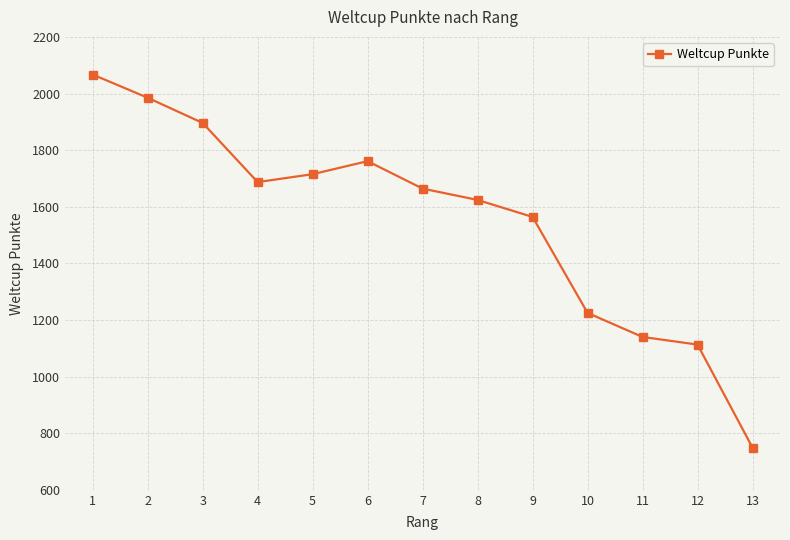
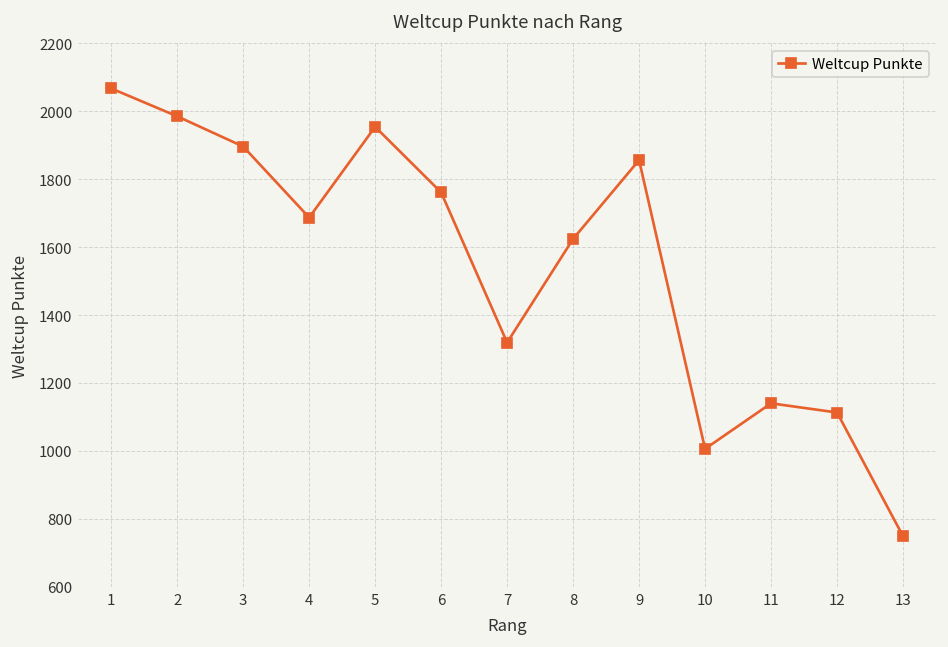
5: 1720 -> 1950
7: 1660 -> 1320
9: 1560 -> 1860
10: 1230 -> 1010
